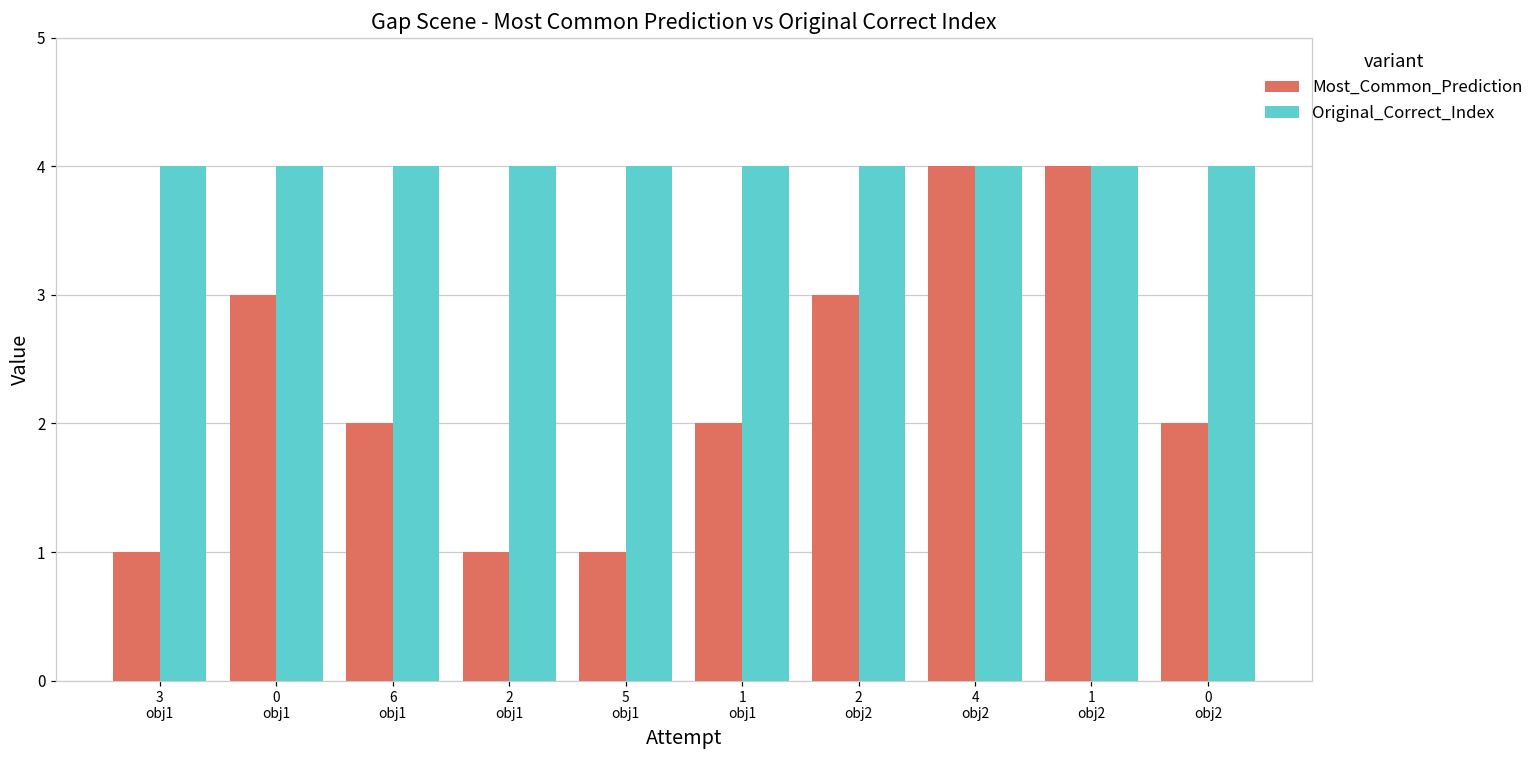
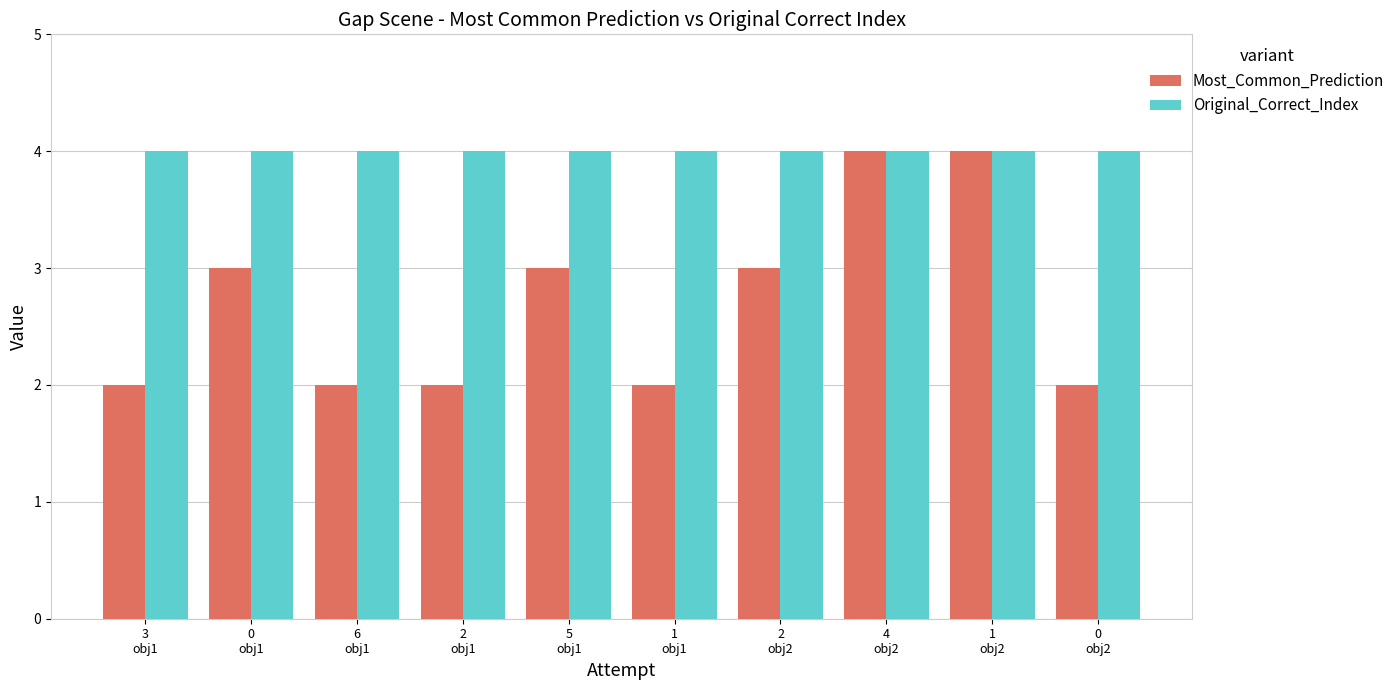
Most_Common_Prediction, 3 obj1: 1 -> 2
Most_Common_Prediction, 2 obj1: 1 -> 2
Most_Common_Prediction, 5 obj1: 1 -> 3
